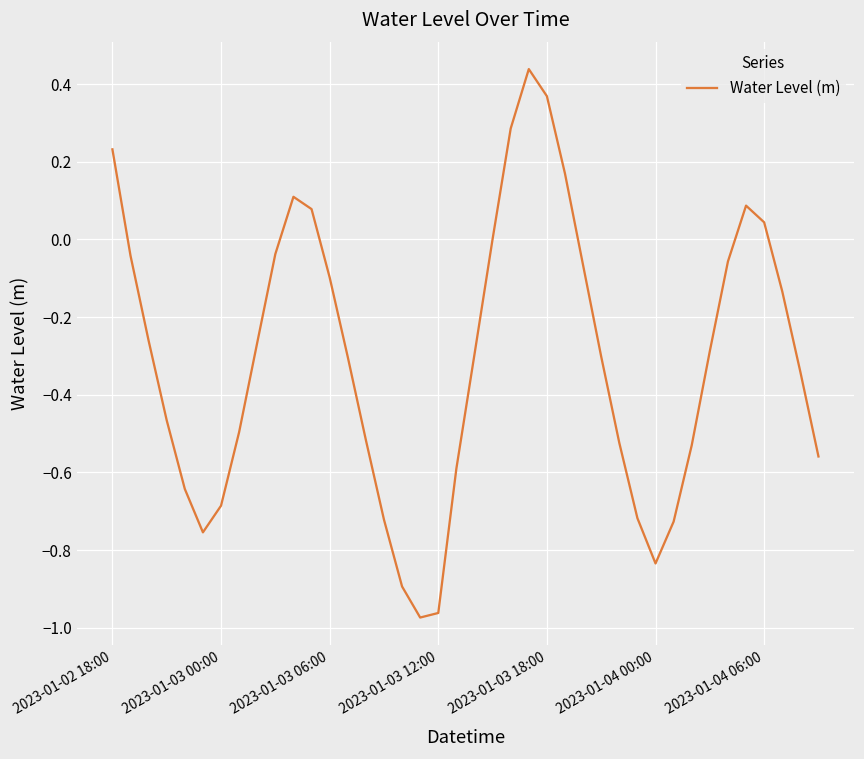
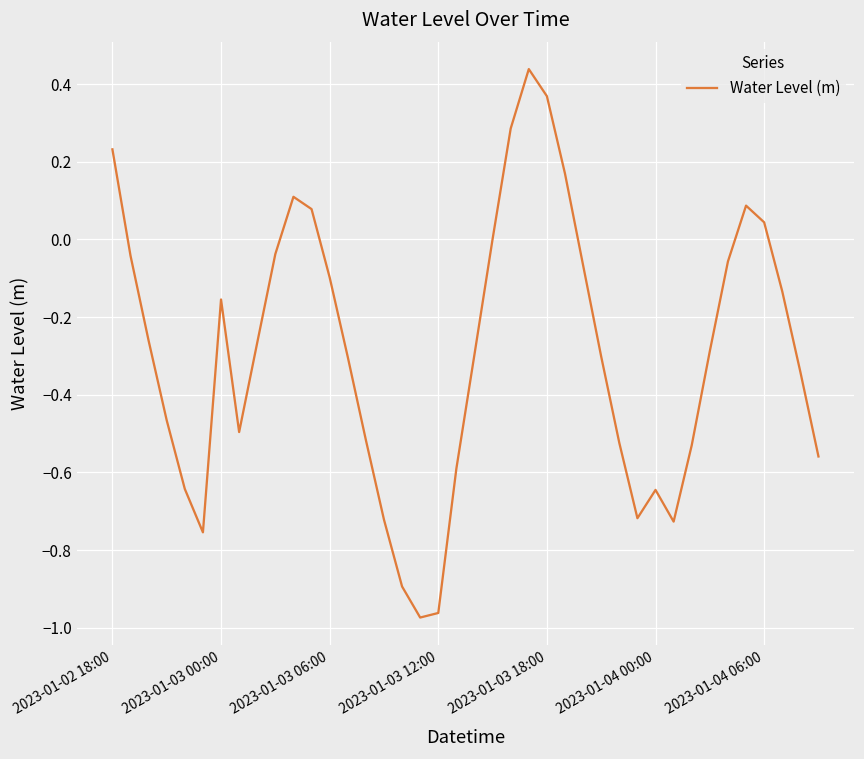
2023-01-03 00:00: -0.69 -> -0.15
2023-01-04 00:00: -0.83 -> -0.65
